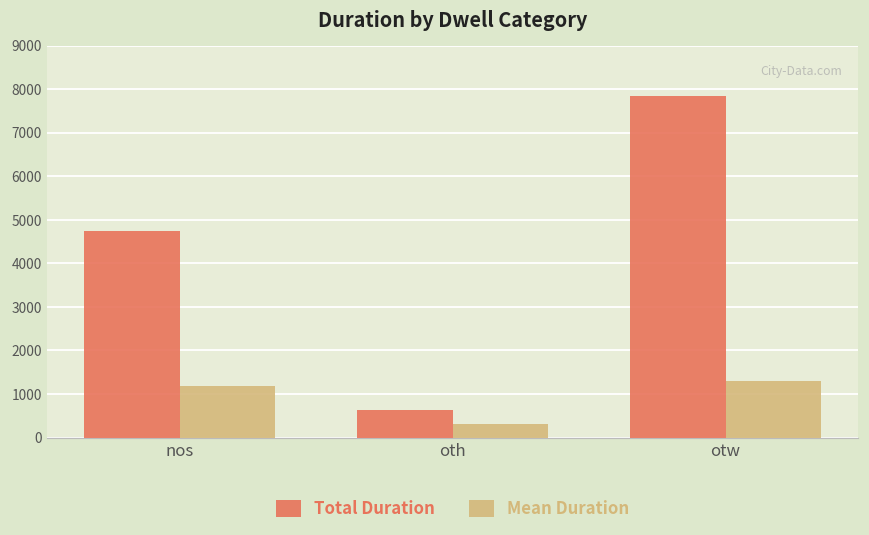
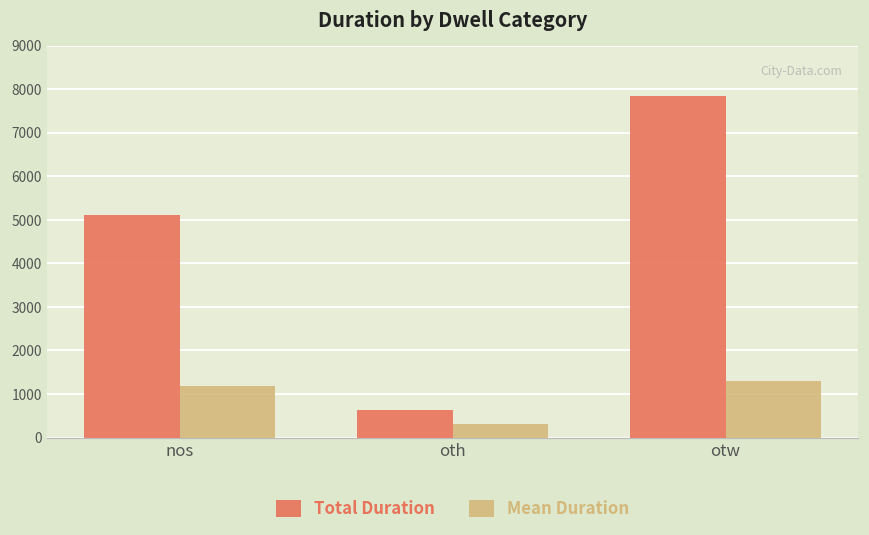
Total Duration, nos: 4700 -> 5100
